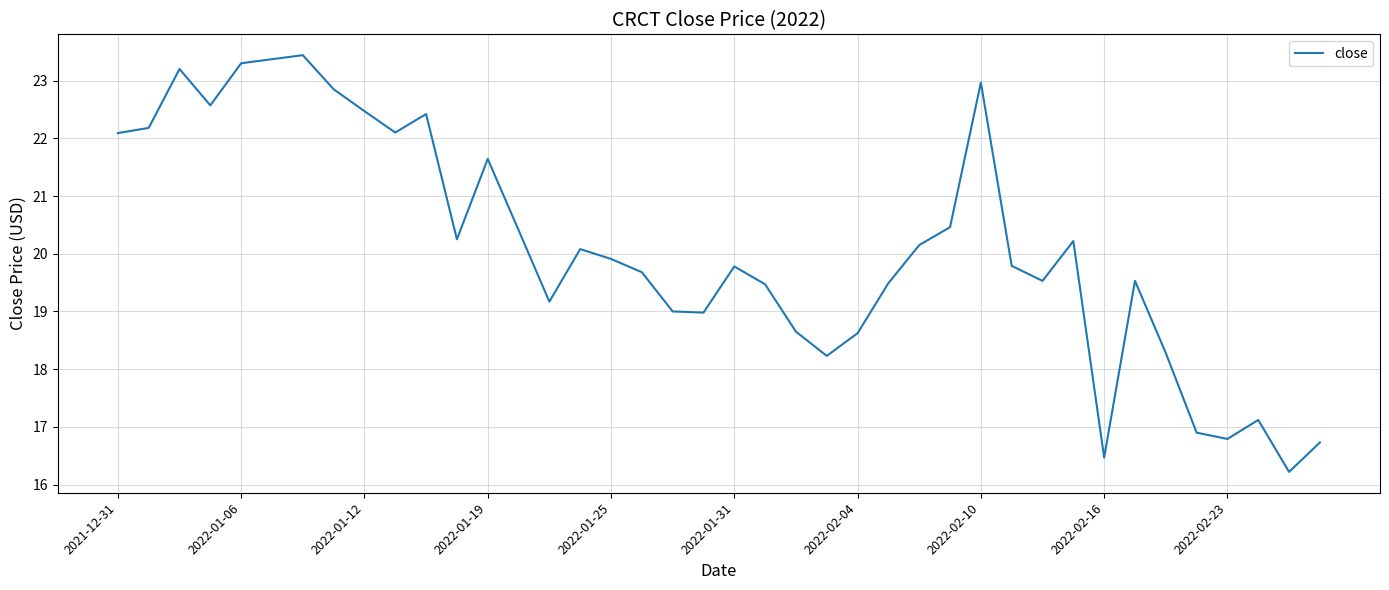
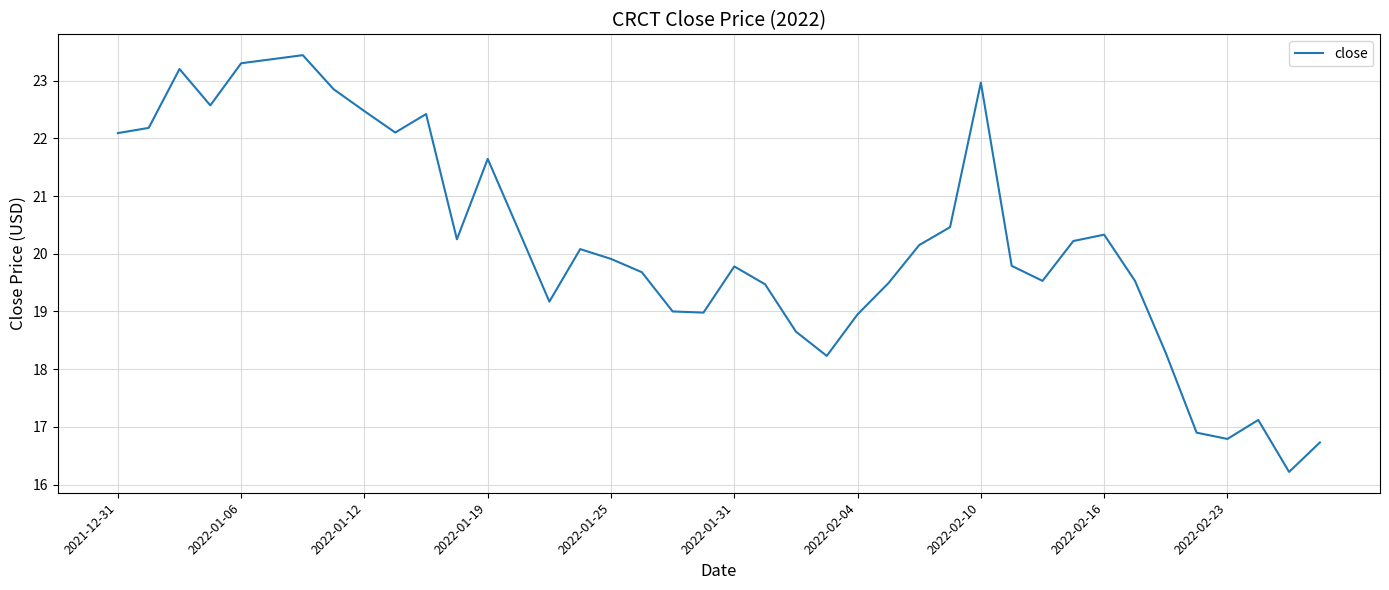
2022-02-04: 18.6 -> 19.0
2022-02-16: 16.5 -> 20.3
